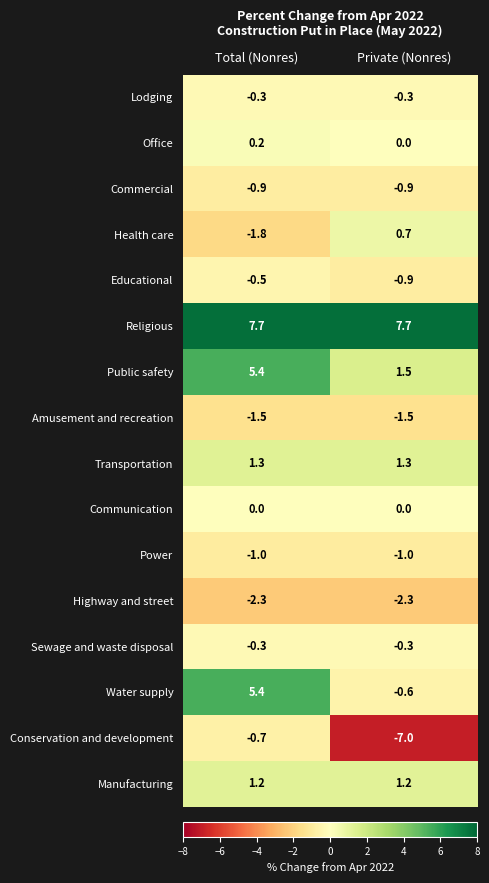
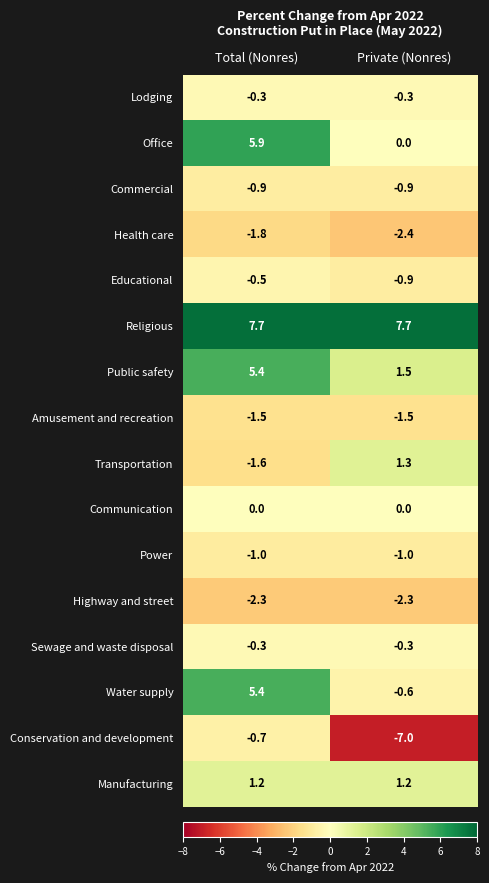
Office, Total (Nonres): 0.2 -> 5.9
Health care, Private (Nonres): 0.7 -> -2.4
Transportation, Total (Nonres): 1.3 -> -1.6
